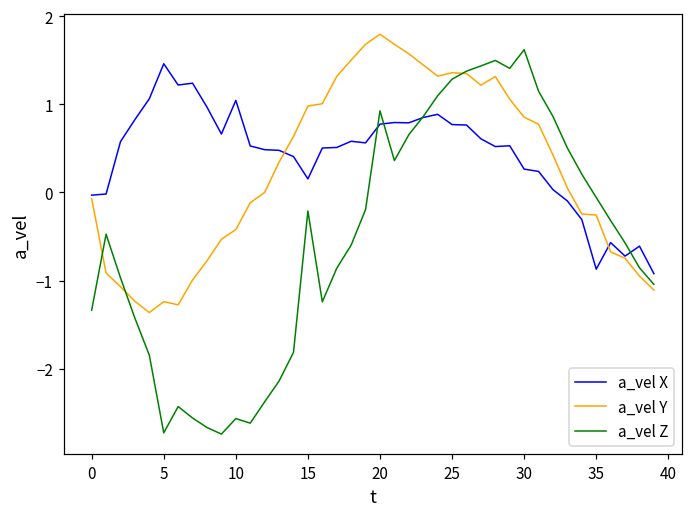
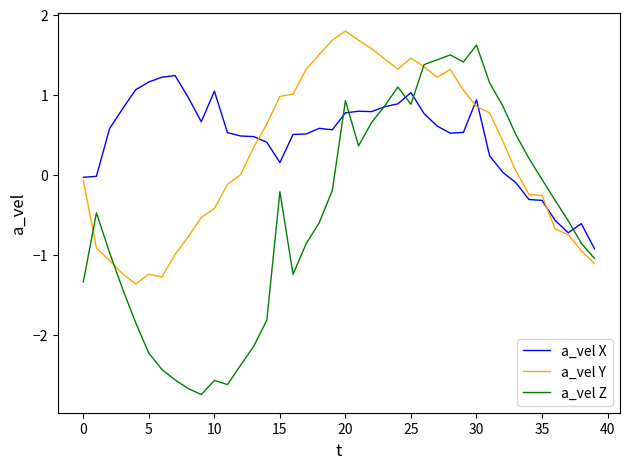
a_vel X, 5: 1.5 -> 1.2
a_vel Z, 5: -2.7 -> -2.2
a_vel X, 25: 0.8 -> 1.0
a_vel Y, 25: 1.4 -> 1.5
a_vel Z, 25: 1.3 -> 0.9
a_vel X, 30: 0.3 -> 0.9
a_vel X, 35: -0.9 -> -0.3
